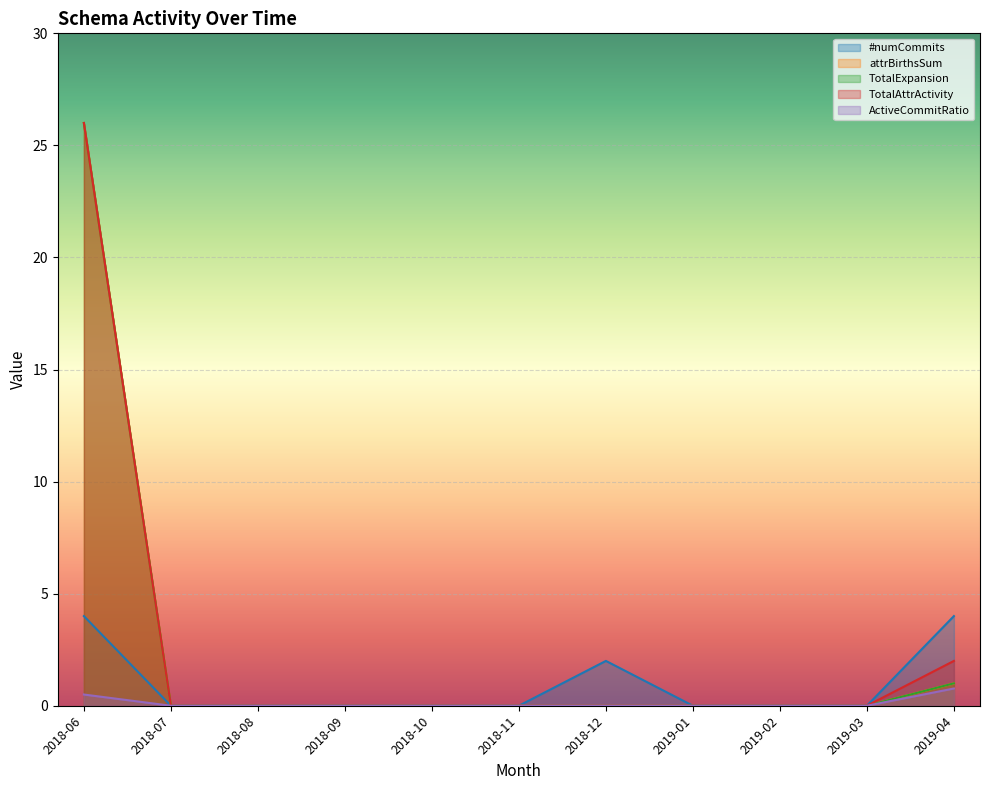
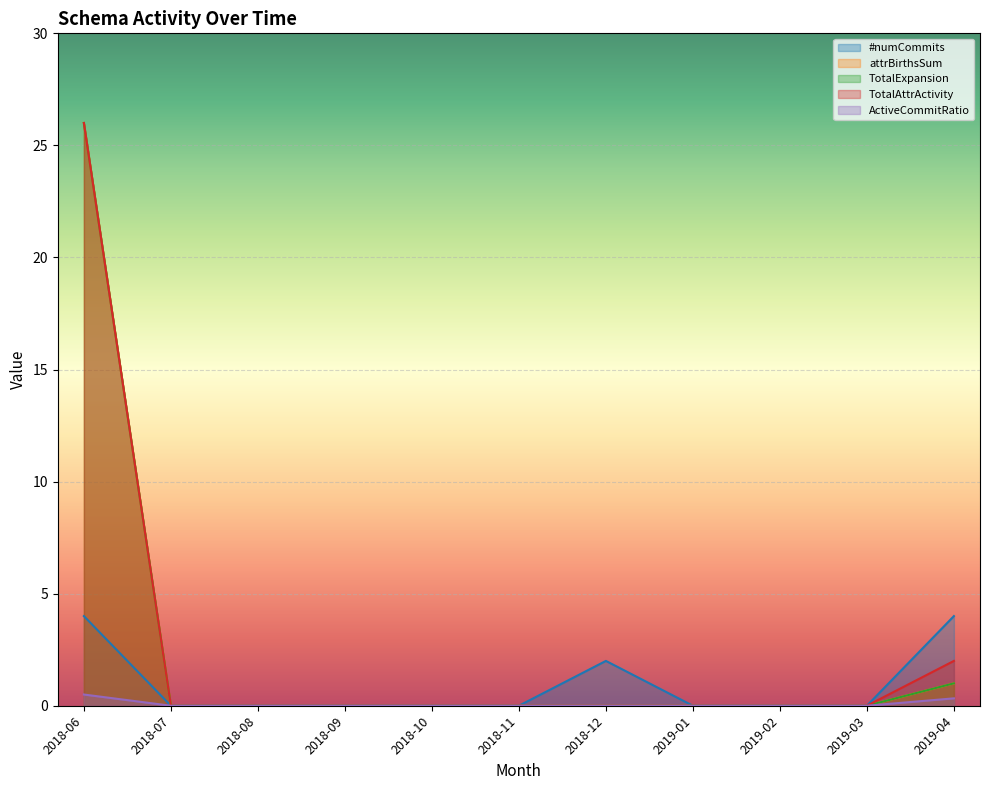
ActiveCommitRatio, 2019-04: 0.8 -> 0.3
